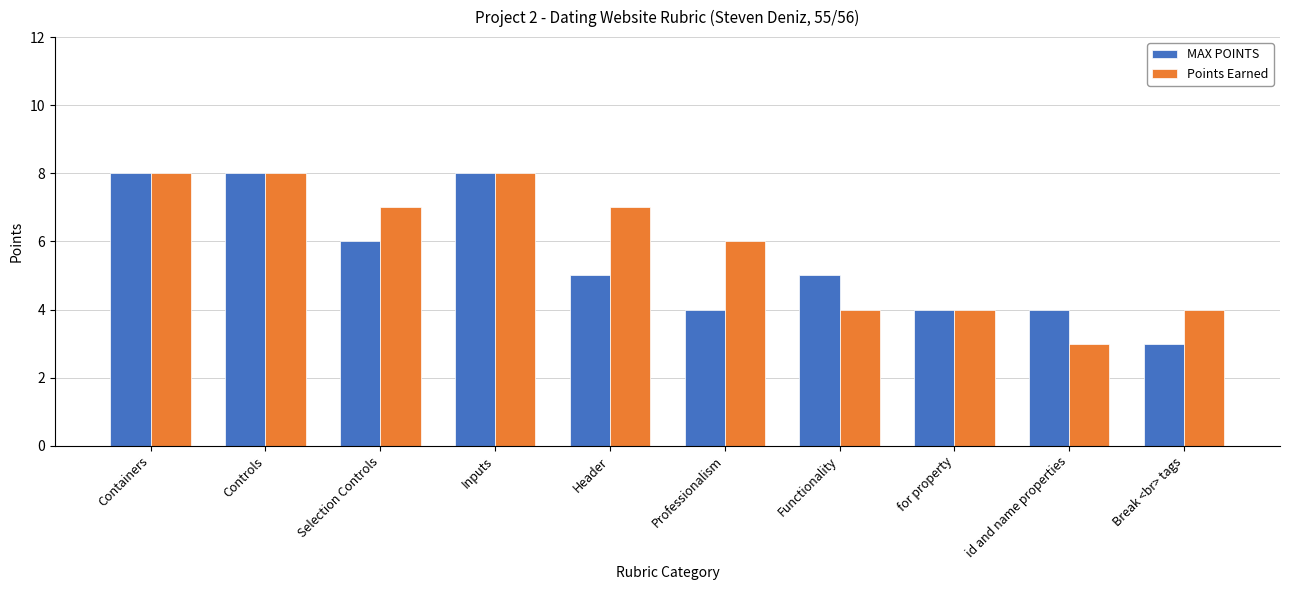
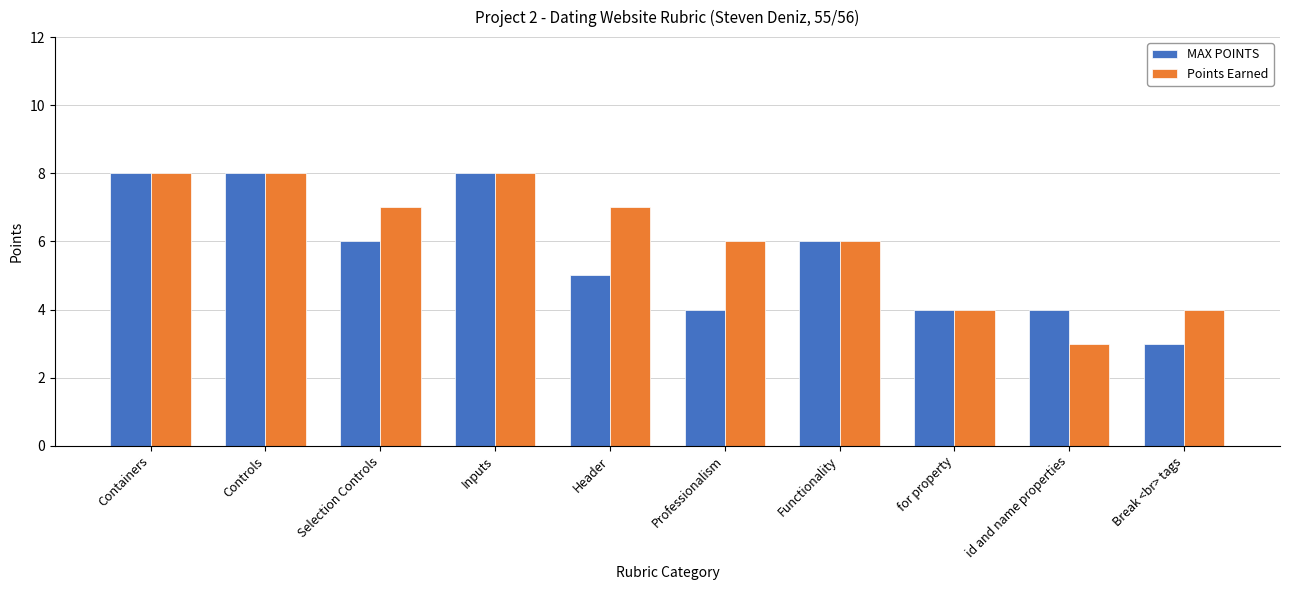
MAX POINTS, Functionality: 5 -> 6
Points Earned, Functionality: 4 -> 6
